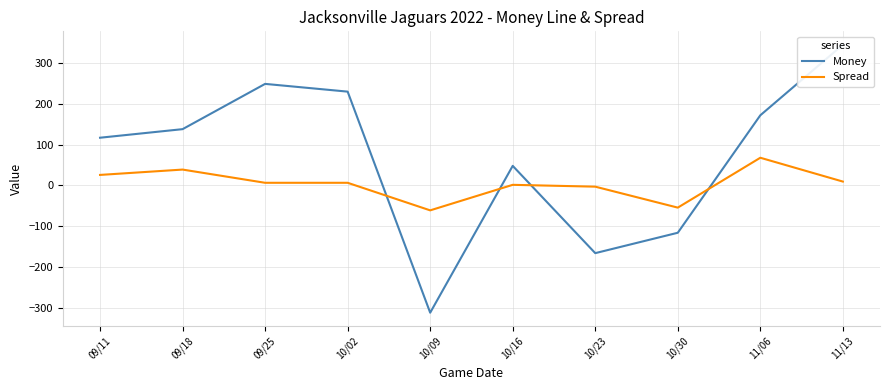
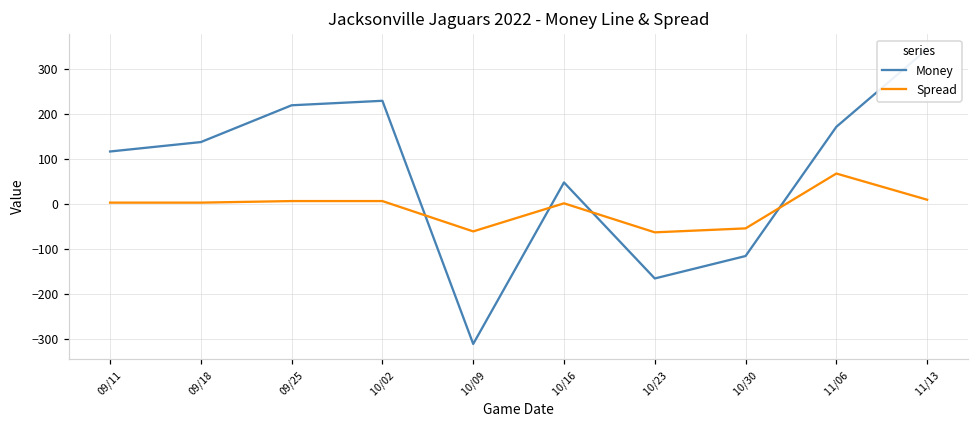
Spread, 09/11: 30 -> 0
Spread, 09/18: 40 -> 0
Money, 09/25: 250 -> 220
Spread, 10/23: 0 -> -60
